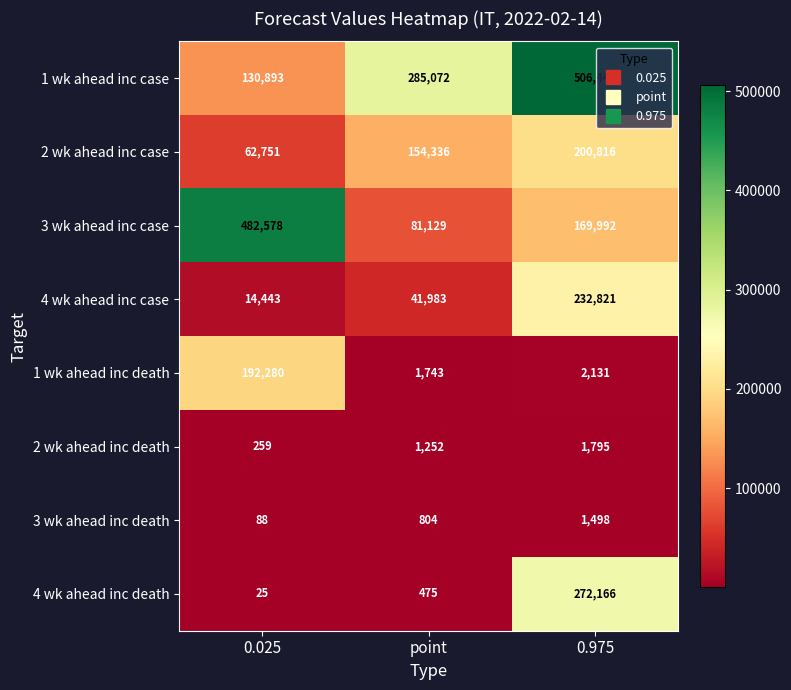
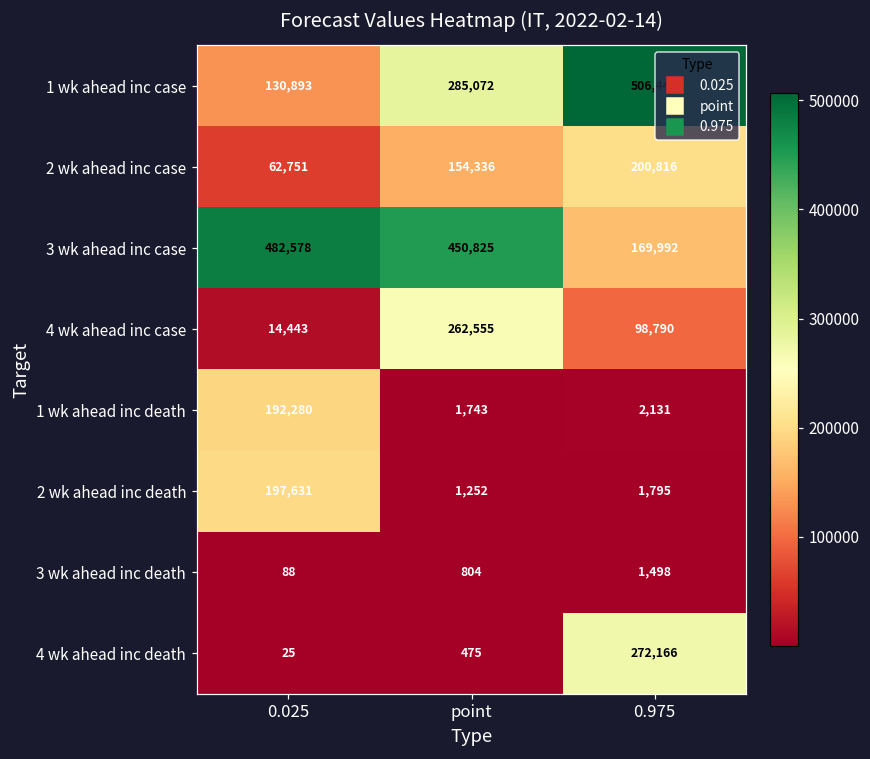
3 wk ahead inc case, point: 81,129 -> 450,825
4 wk ahead inc case, point: 41,983 -> 262,555
4 wk ahead inc case, 0.975: 232,821 -> 98,790
2 wk ahead inc death, 0.025: 259 -> 197,631
